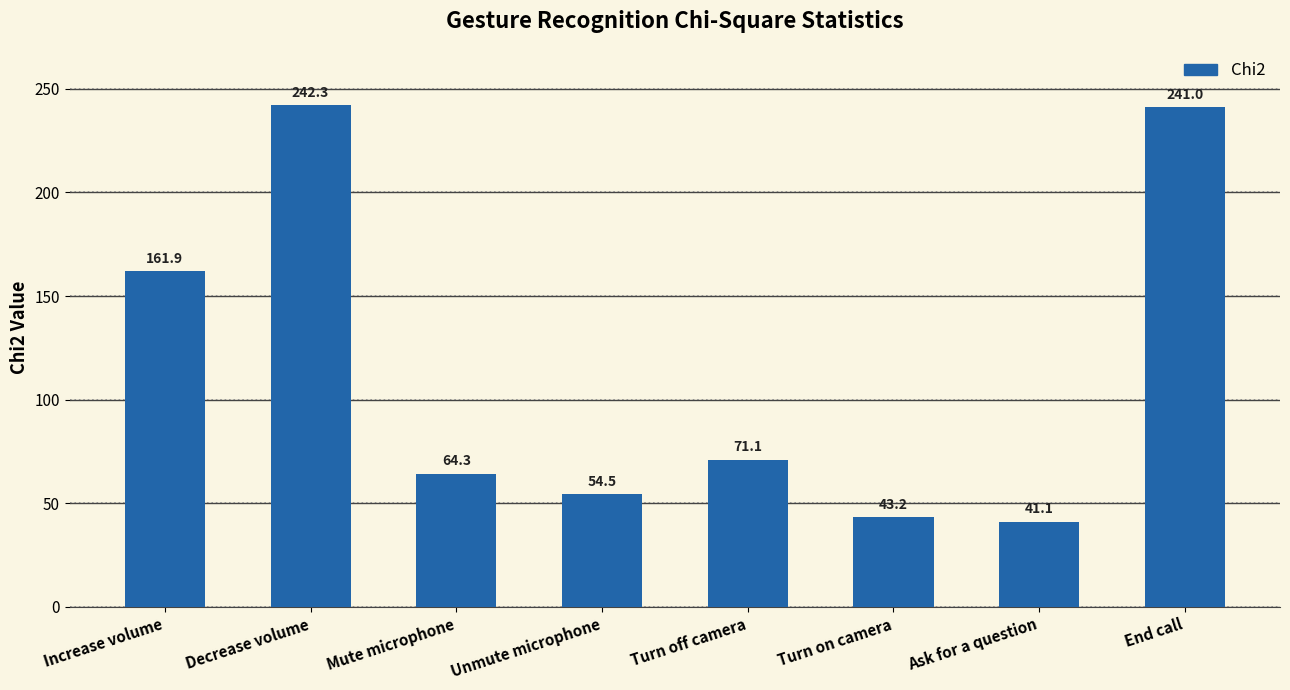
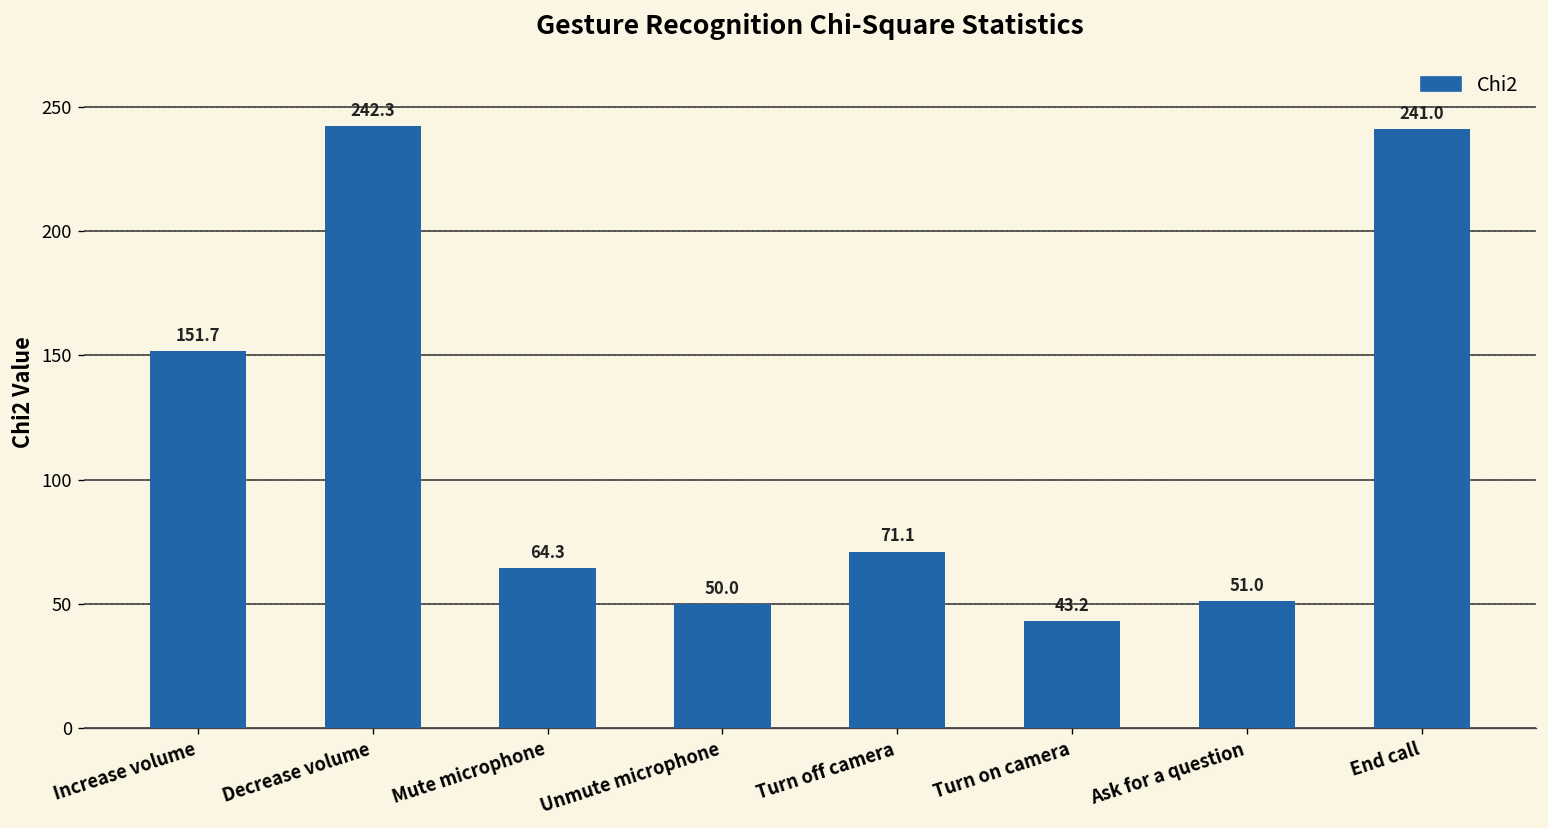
Increase volume: 161.9 -> 151.7
Unmute microphone: 54.5 -> 50.0
Ask for a question: 41.1 -> 51.0
